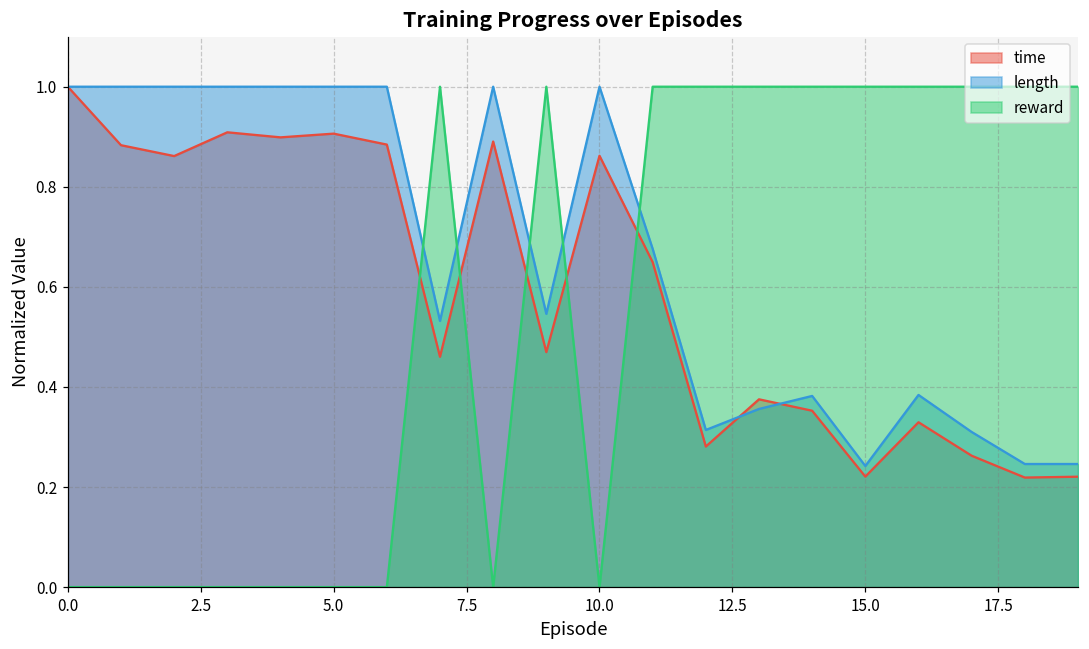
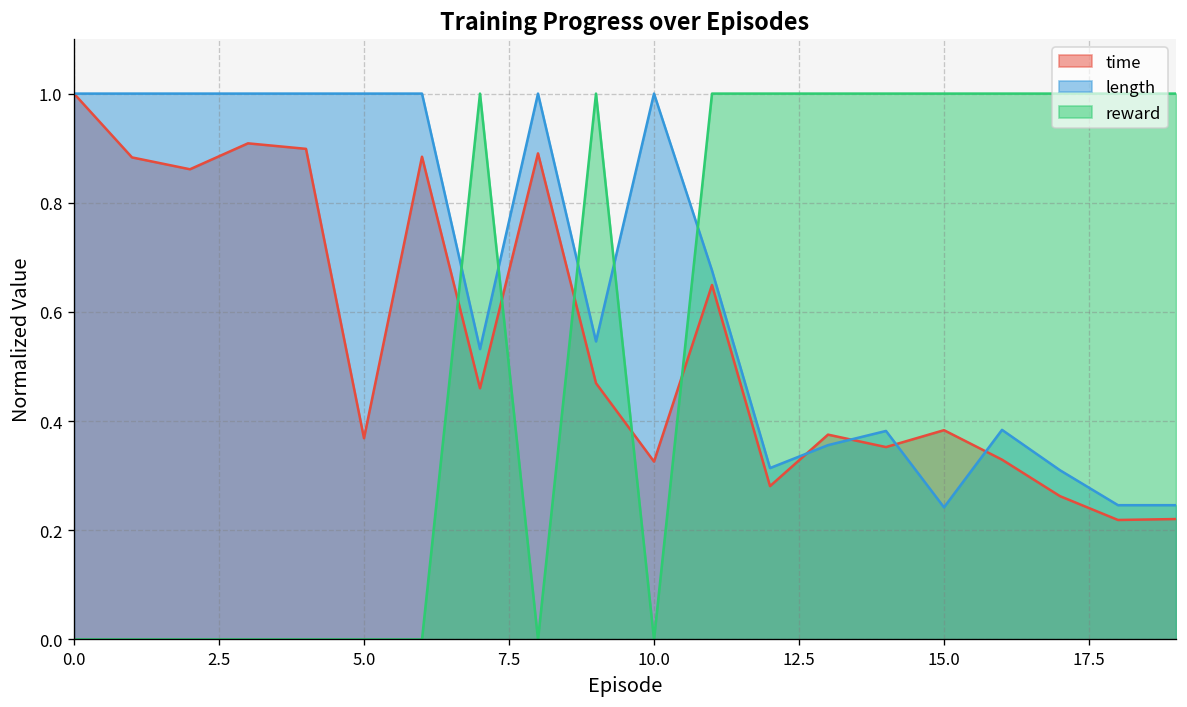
time, 5.0: 0.91 -> 0.37
time, 10.0: 0.86 -> 0.33
time, 15.0: 0.22 -> 0.38
